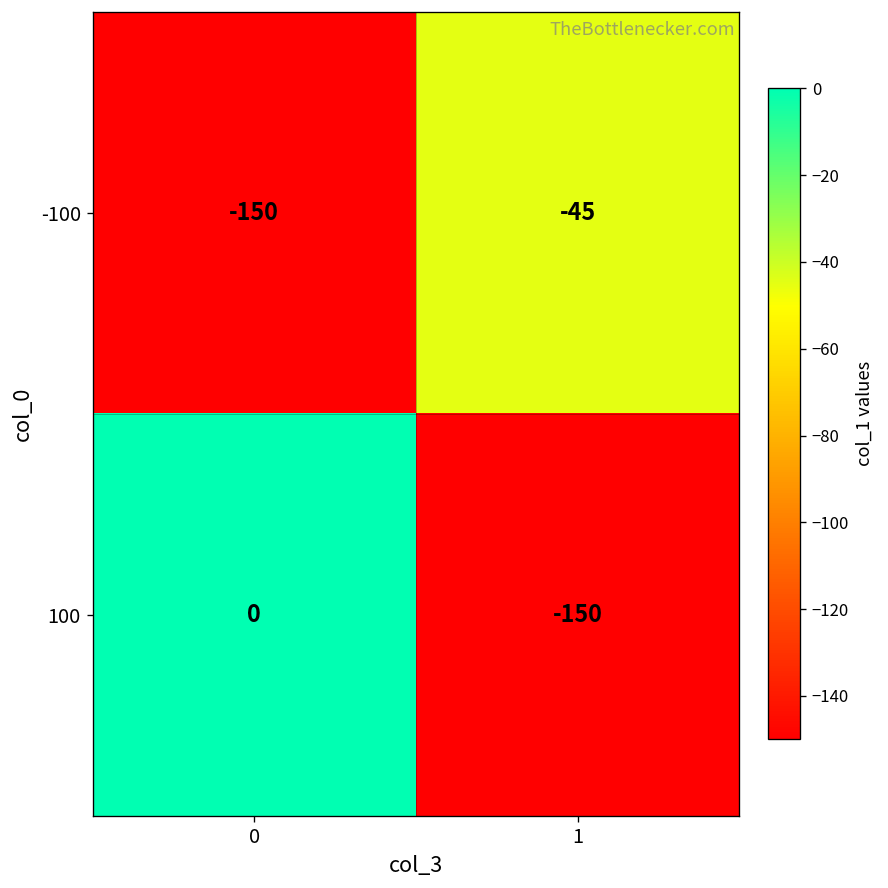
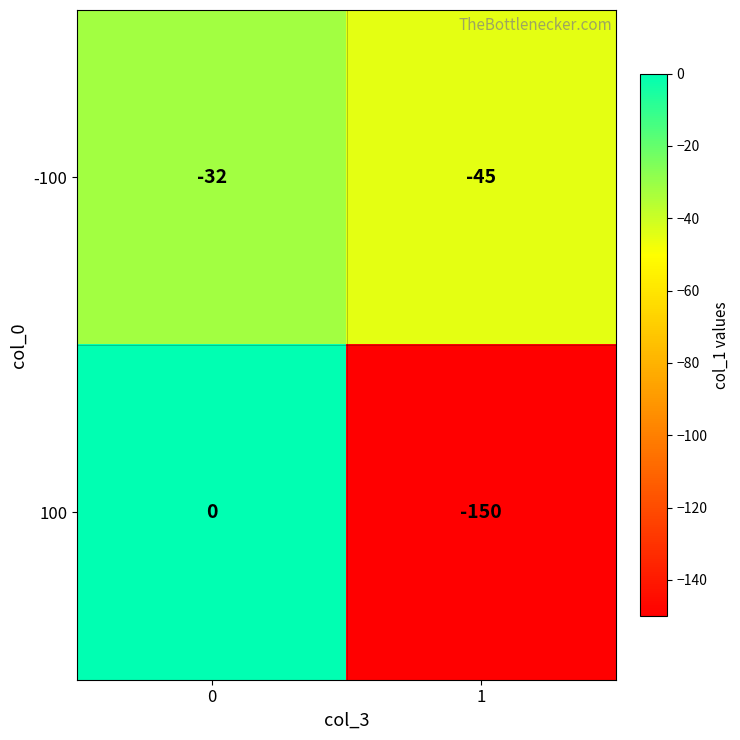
-100, 0: -150 -> -32
